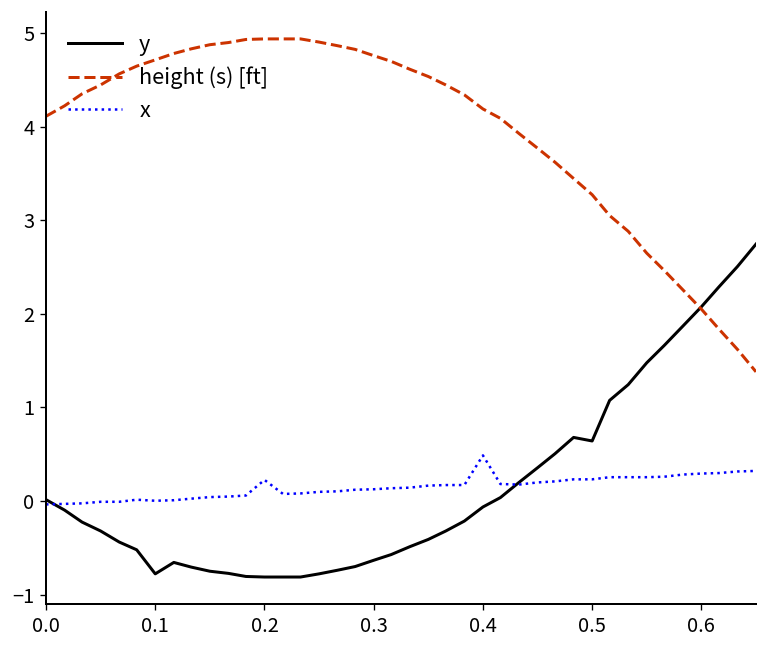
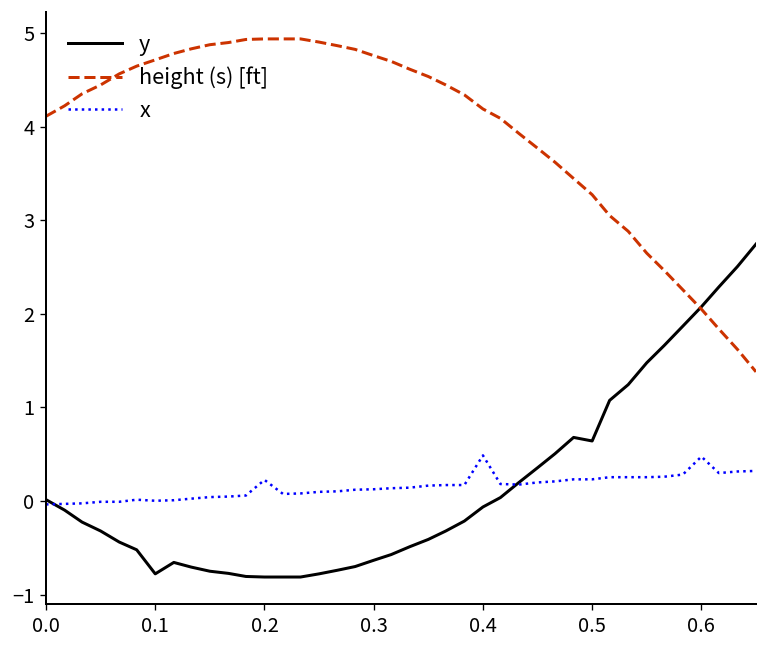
x, 0.6: 0.3 -> 0.5
